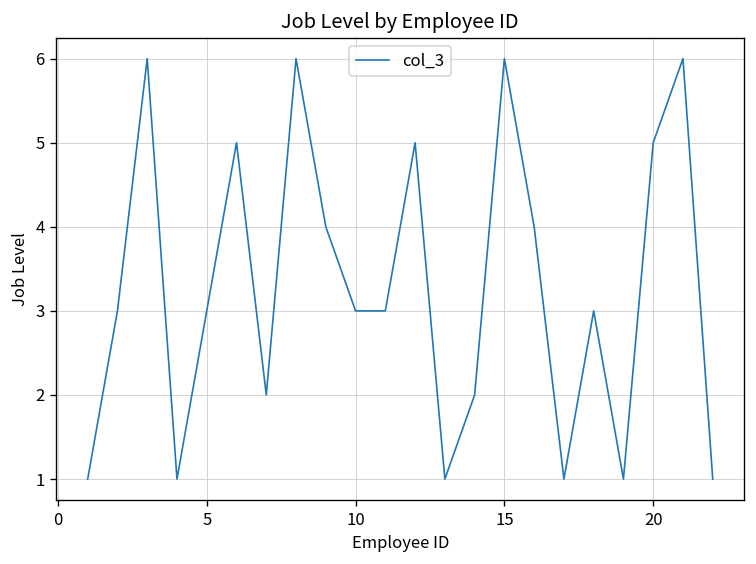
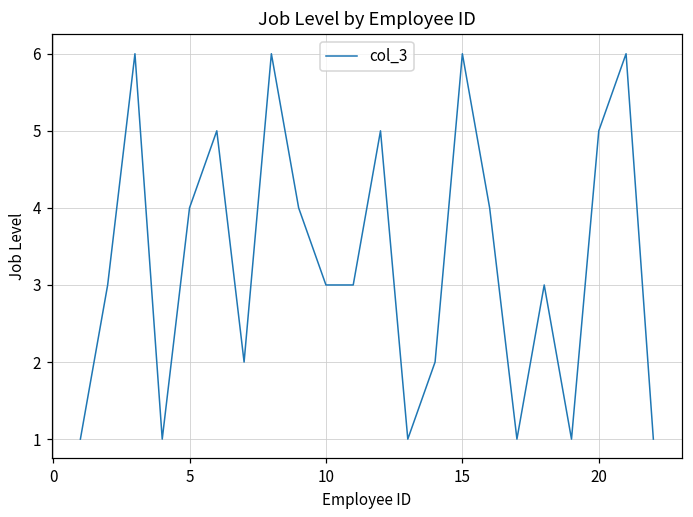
5: 3 -> 4
